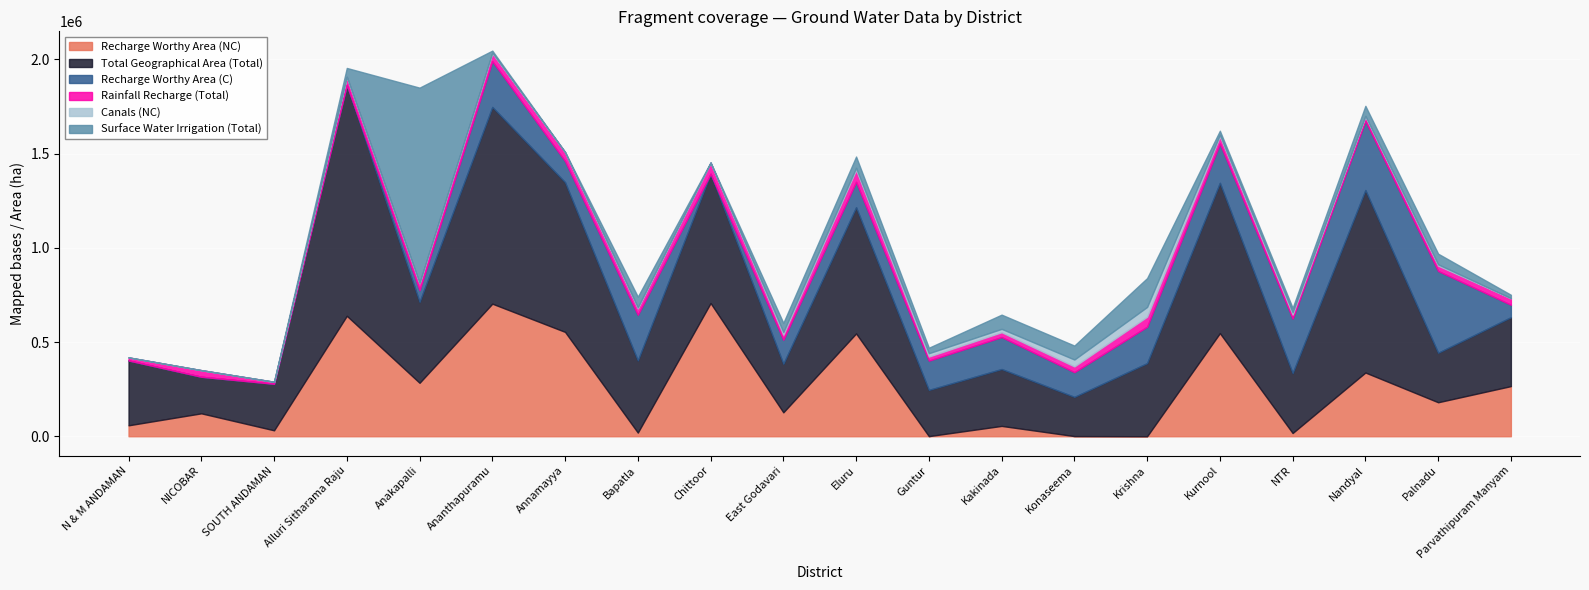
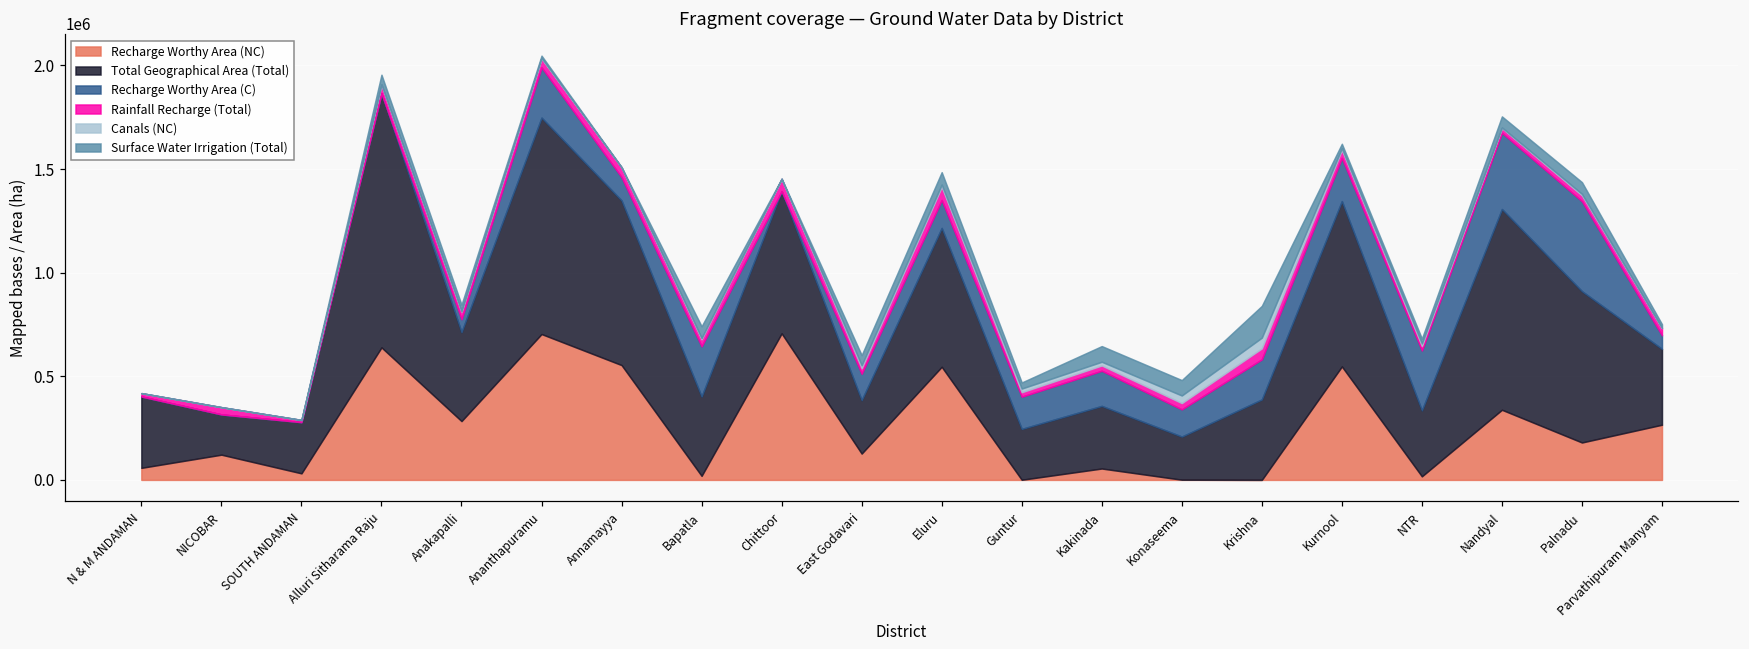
Surface Water Irrigation (Total), Anakapalli: 1040000 -> 30000
Total Geographical Area (Total), Palnadu: 260000 -> 730000
